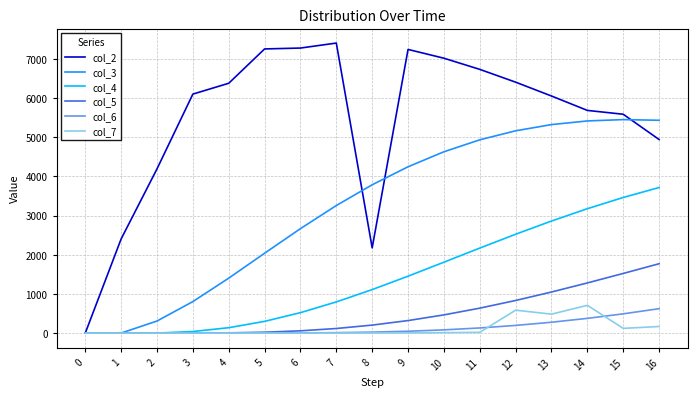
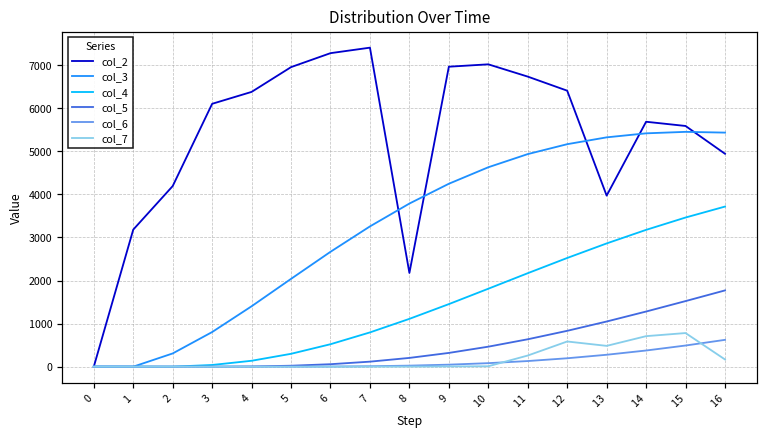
col_2, 1: 2400 -> 3200
col_2, 5: 7300 -> 7000
col_2, 9: 7200 -> 7000
col_7, 11: 0 -> 300
col_2, 13: 6100 -> 4000
col_7, 15: 100 -> 800
